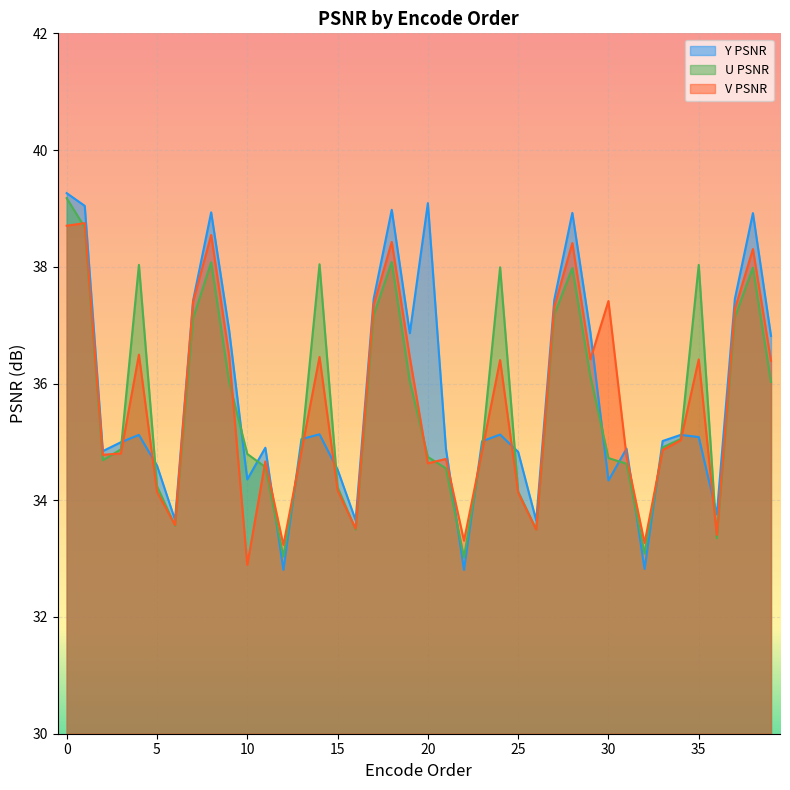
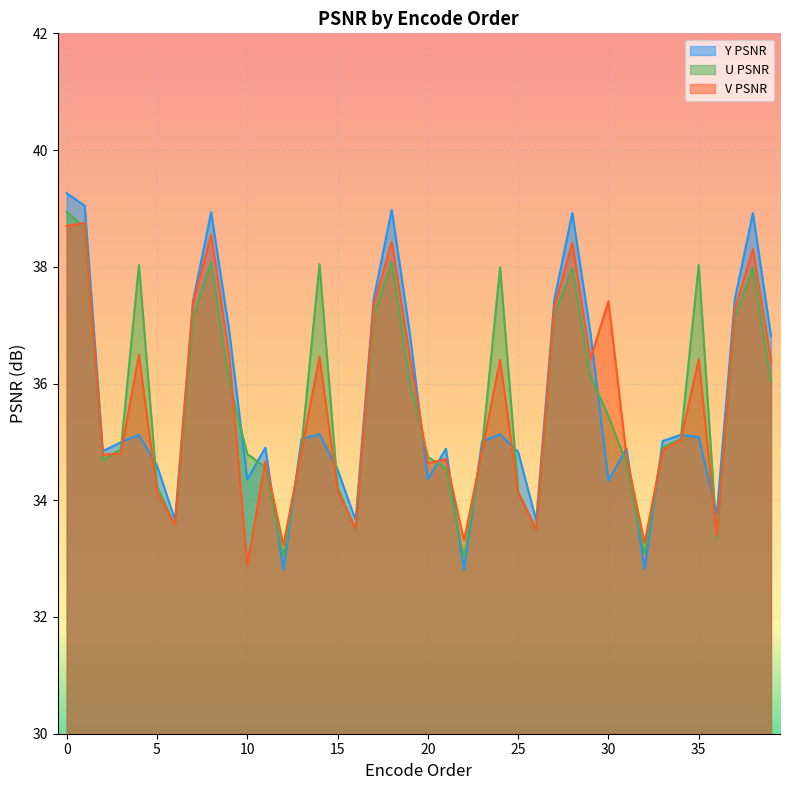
U PSNR, 0: 39.2 -> 38.9
Y PSNR, 20: 39.1 -> 34.4
U PSNR, 30: 34.7 -> 35.4
